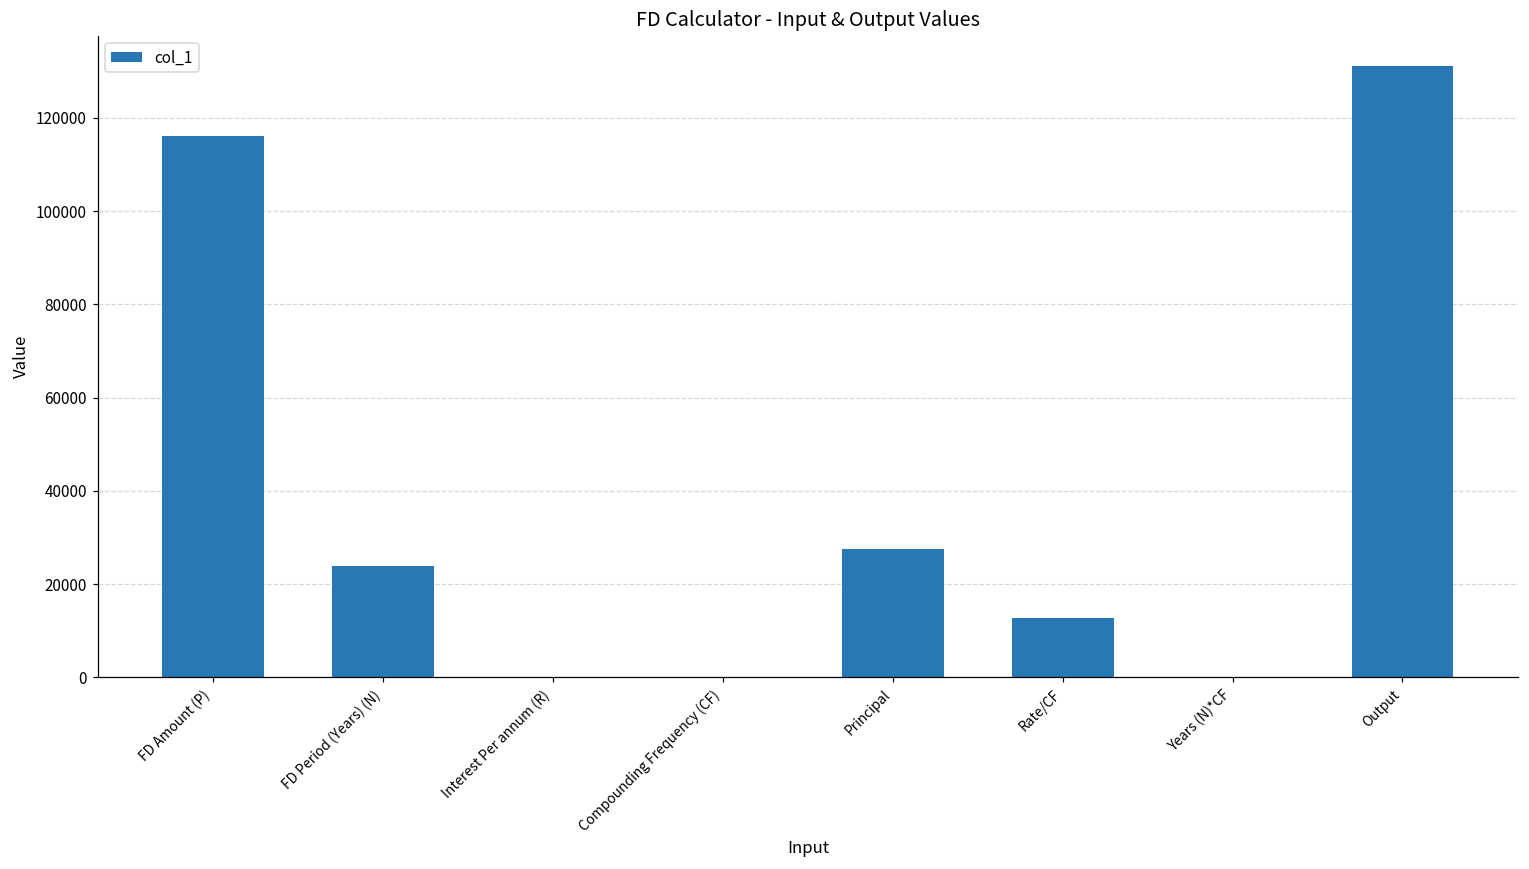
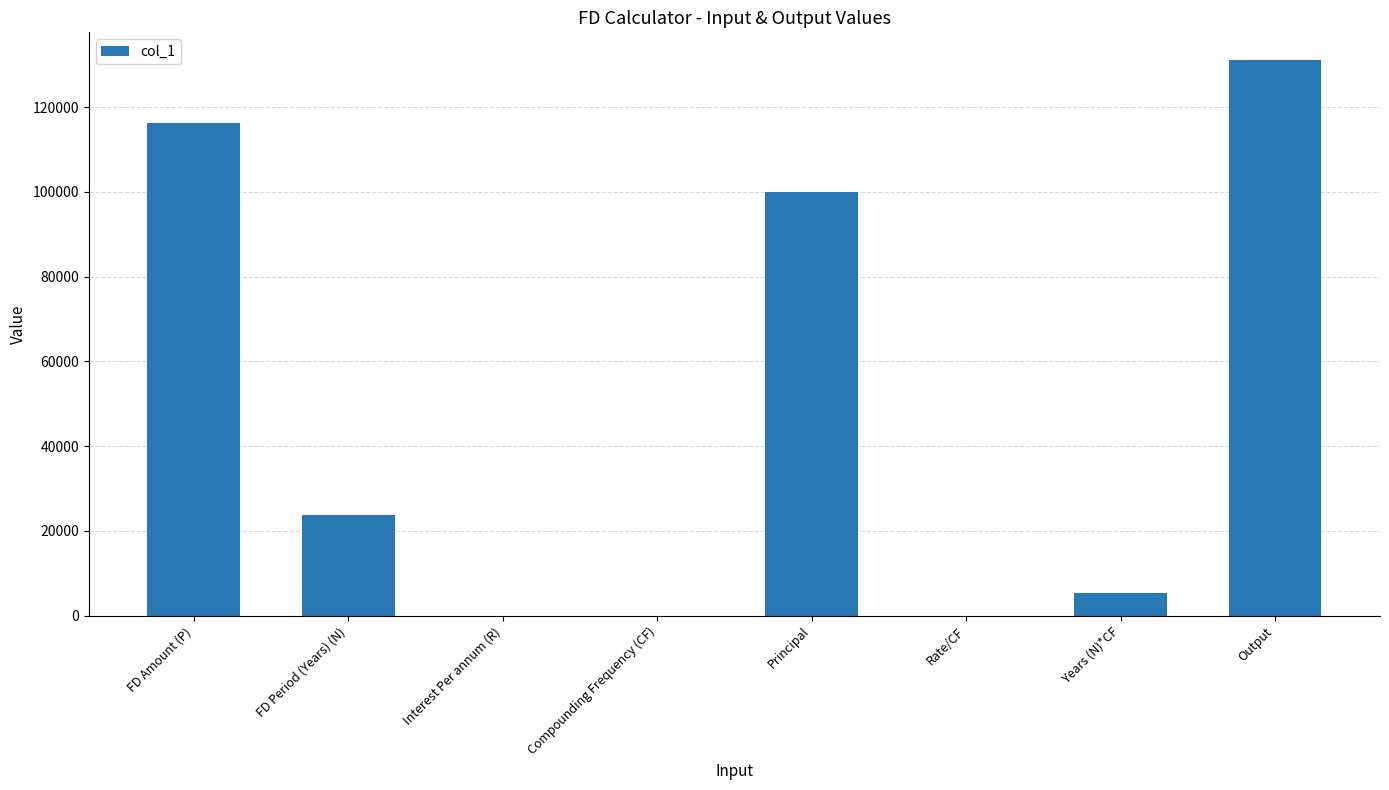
Principal: 28000 -> 100000
Rate/CF: 13000 -> 0
Years (N)*CF: 0 -> 5000
